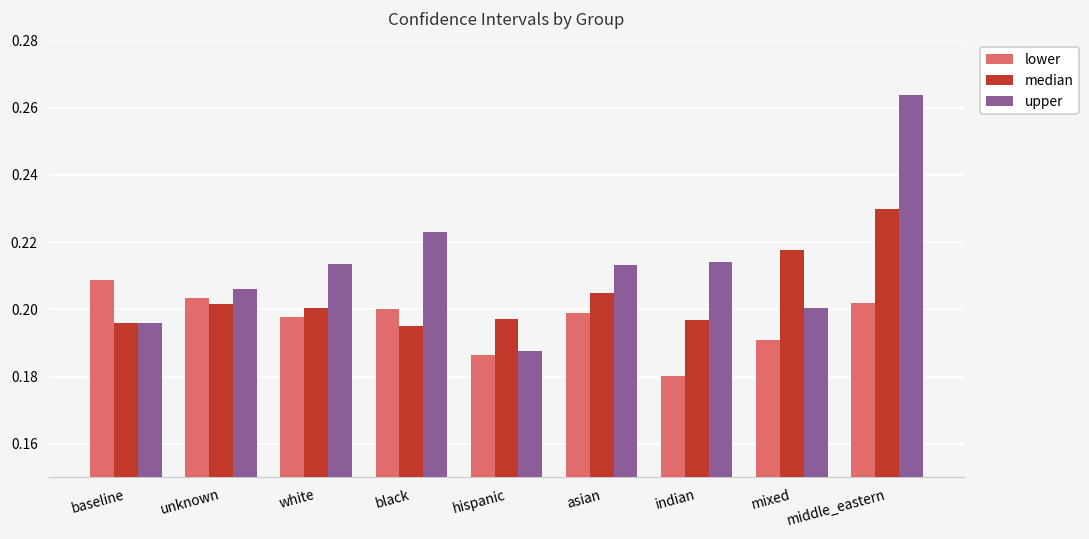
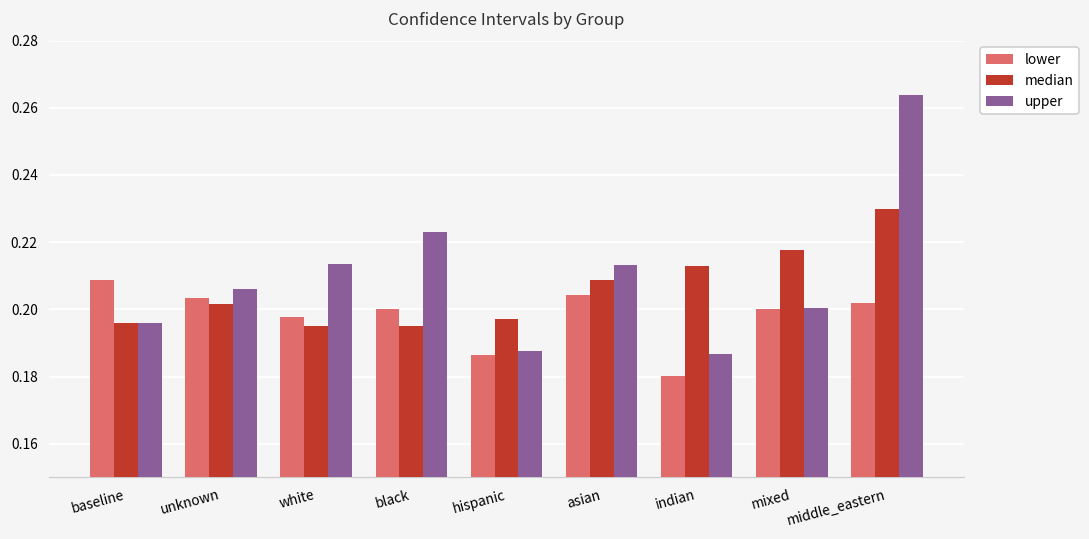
median, white: 0.200 -> 0.195
lower, asian: 0.199 -> 0.204
median, asian: 0.205 -> 0.209
median, indian: 0.197 -> 0.213
upper, indian: 0.214 -> 0.187
lower, mixed: 0.191 -> 0.200
